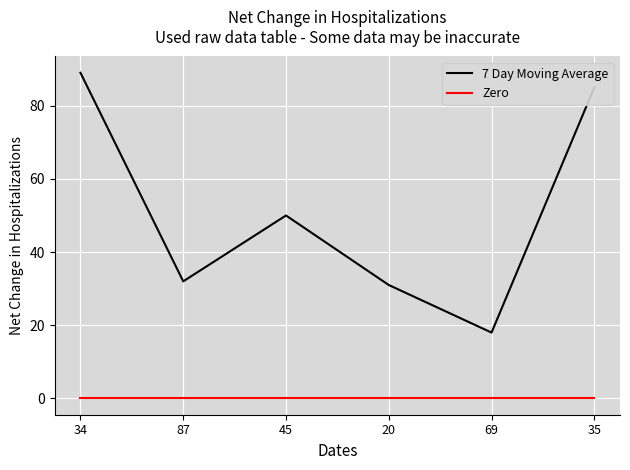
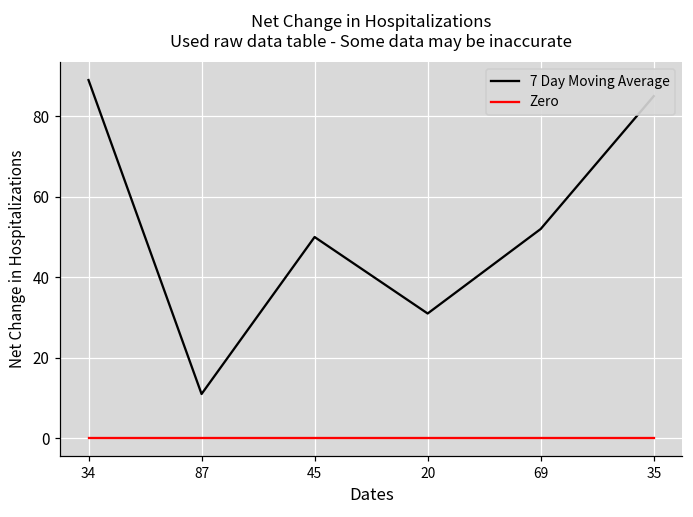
7 Day Moving Average, 87: 32 -> 11
7 Day Moving Average, 69: 18 -> 52
